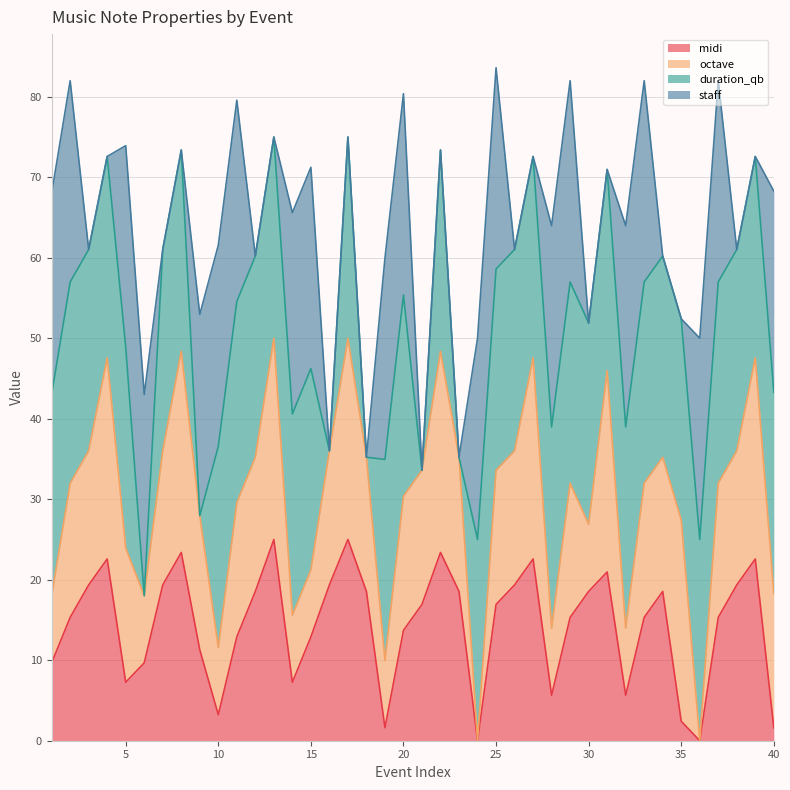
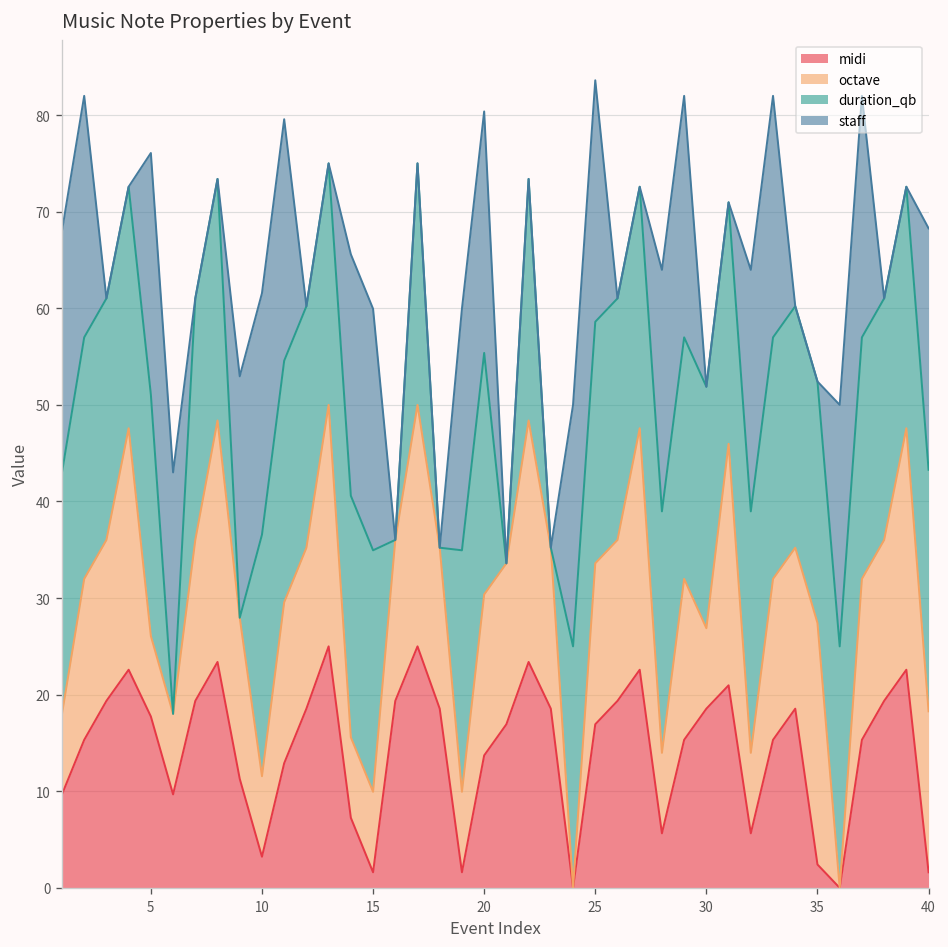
midi, 5: 7 -> 18
octave, 5: 17 -> 8
midi, 15: 13 -> 2
